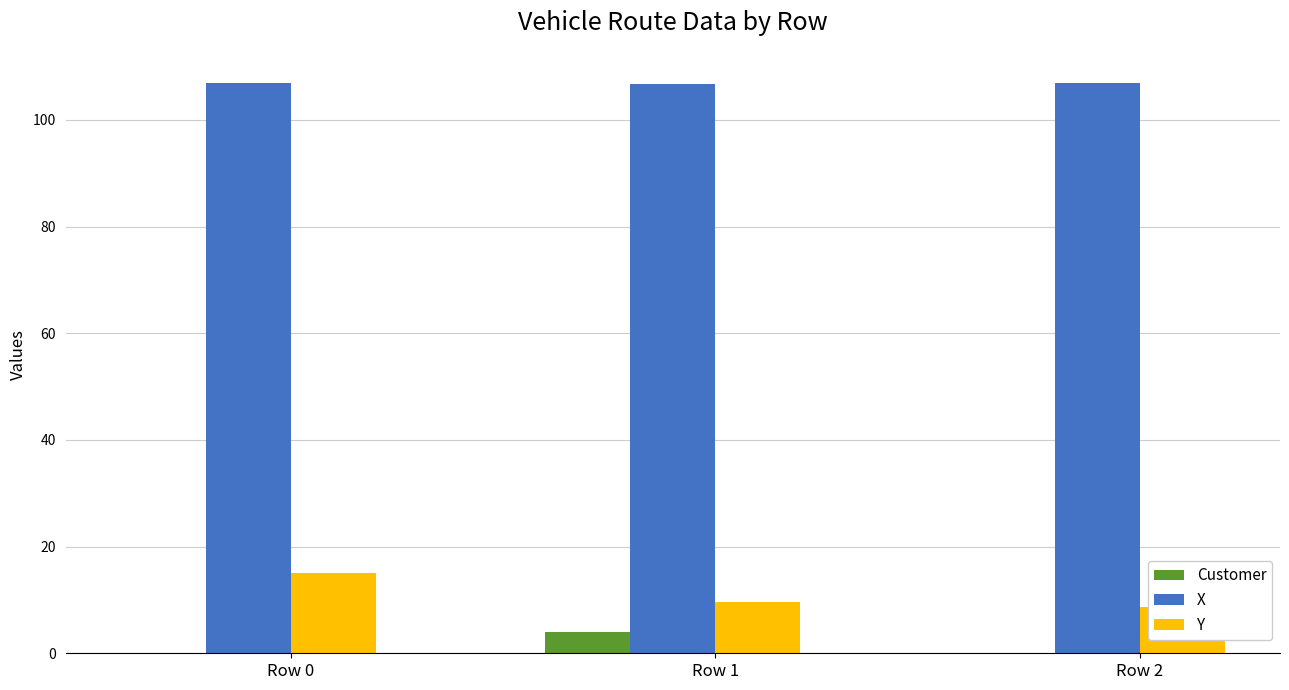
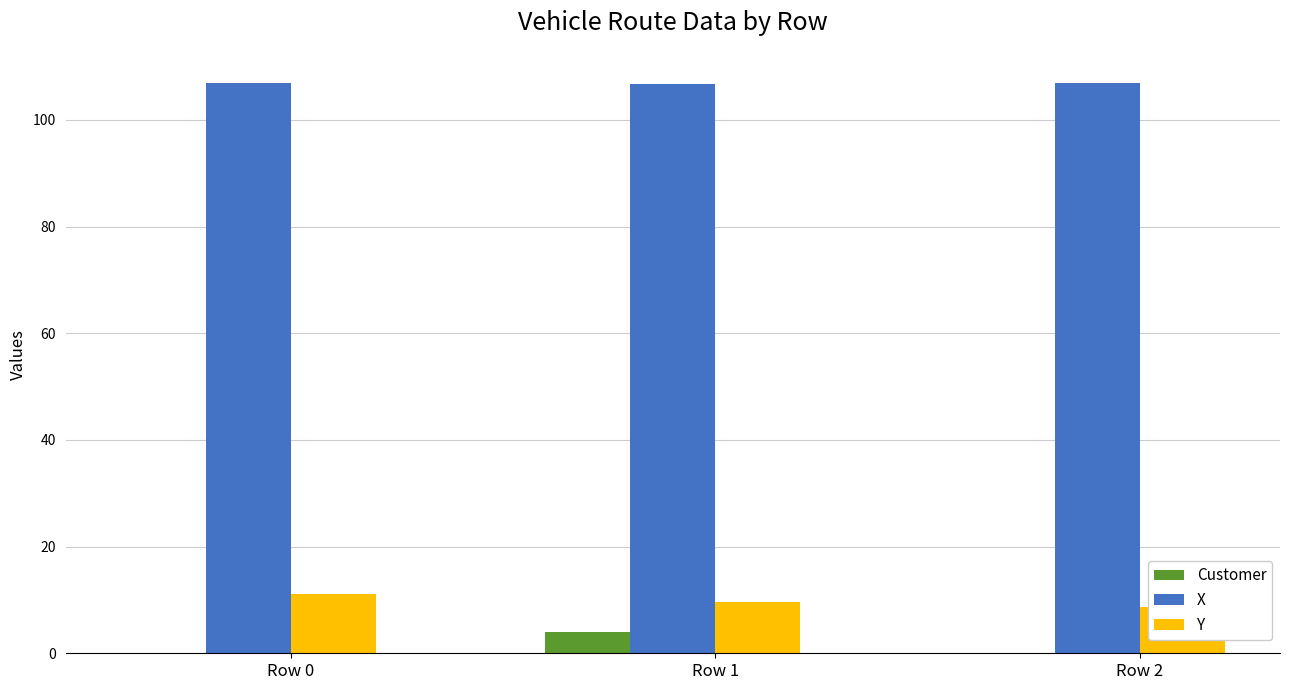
Y, Row 0: 15 -> 11
